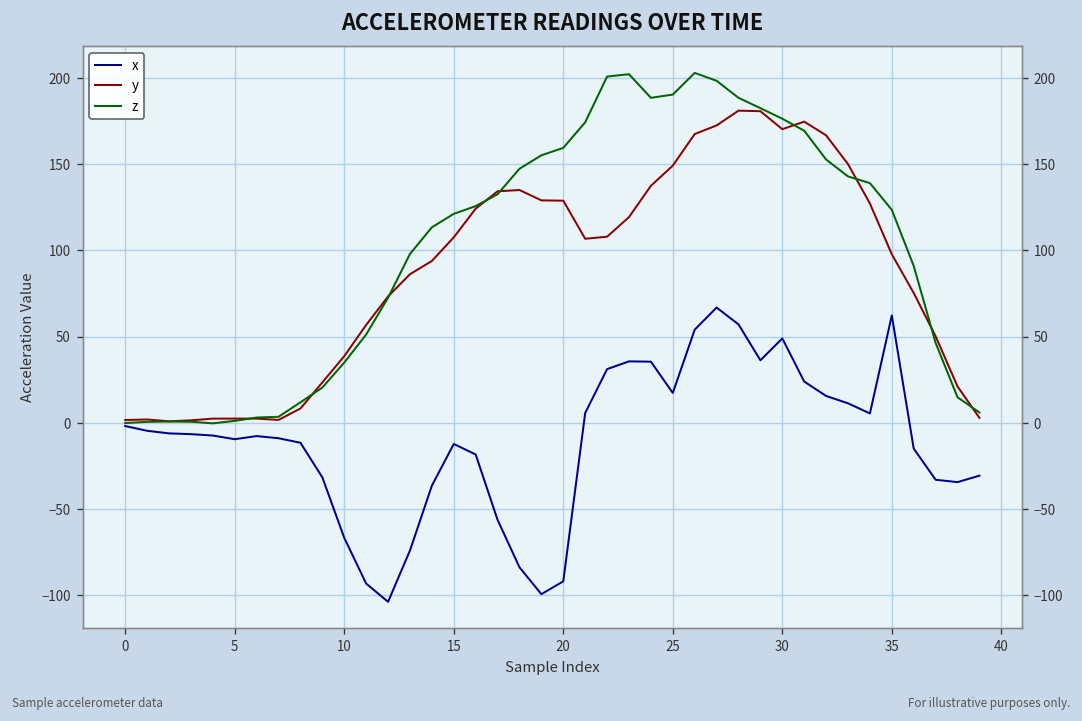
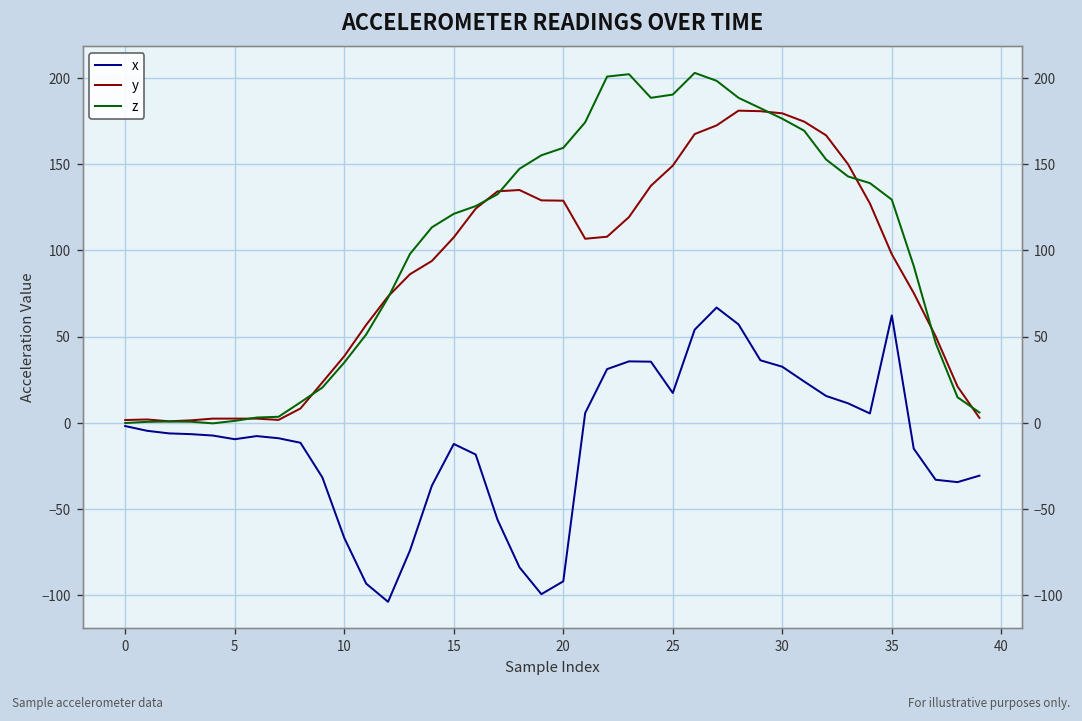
x, 30: 49 -> 33
y, 30: 170 -> 179
z, 35: 124 -> 129
